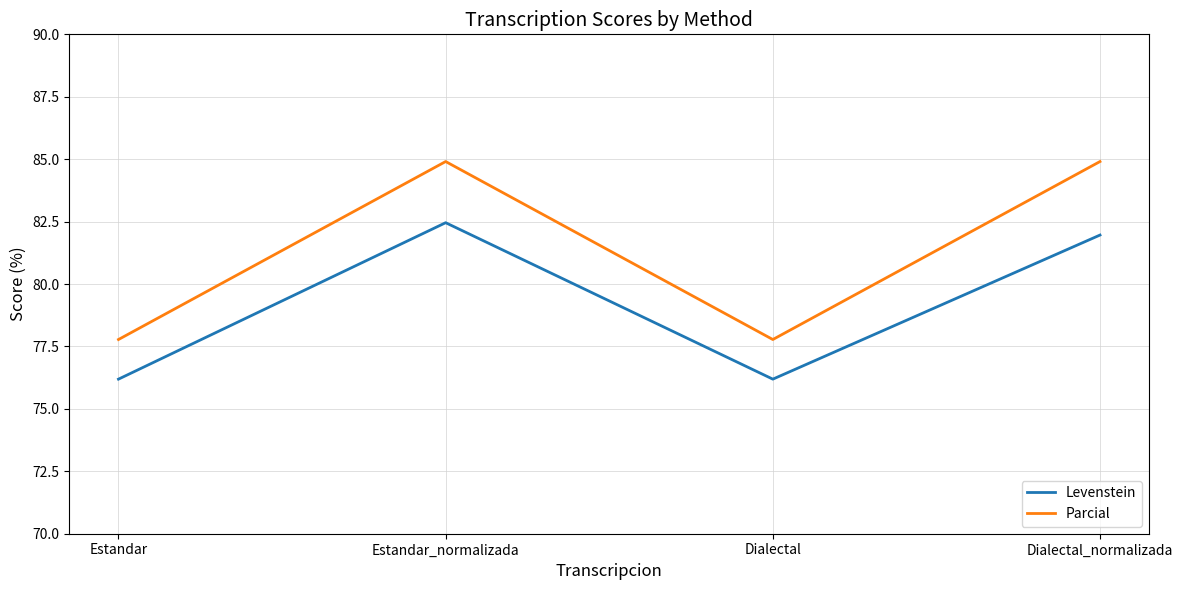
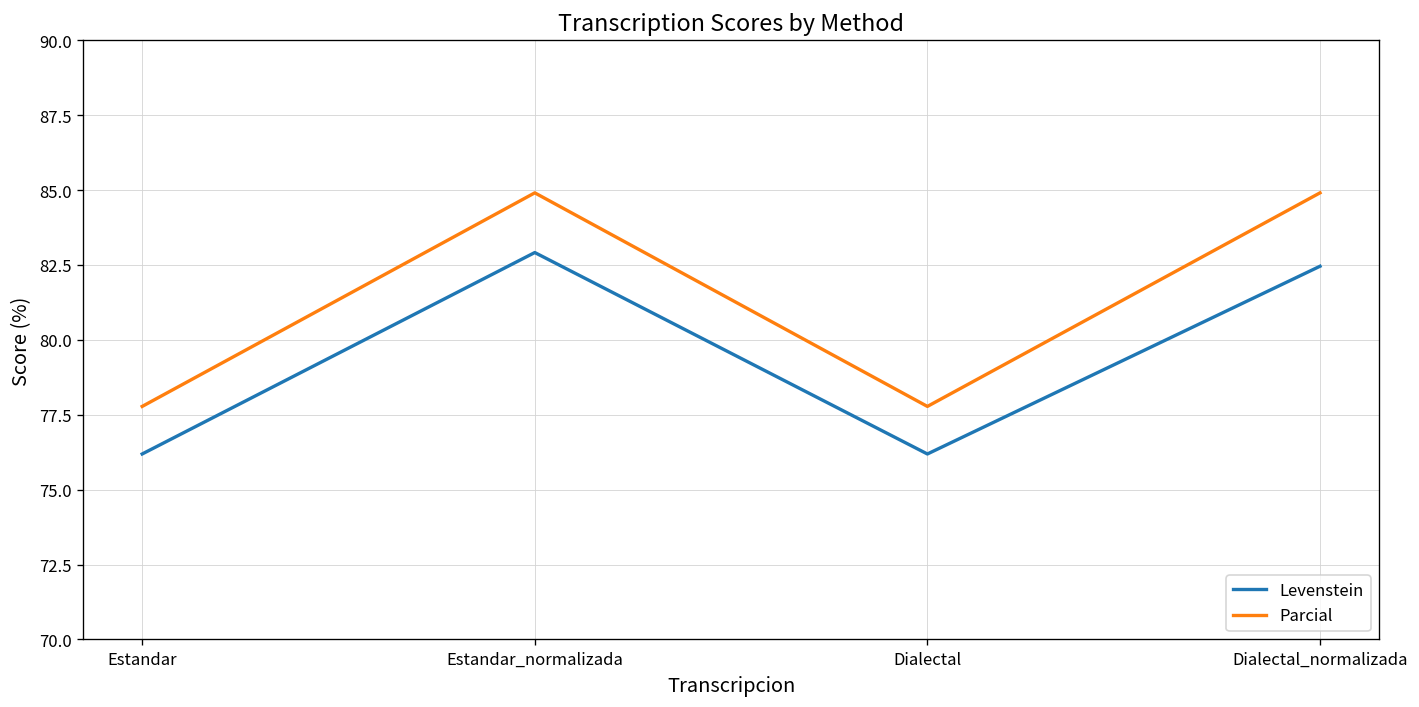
Levenstein, Estandar_normalizada: 82.5 -> 82.9
Levenstein, Dialectal_normalizada: 82.0 -> 82.5
